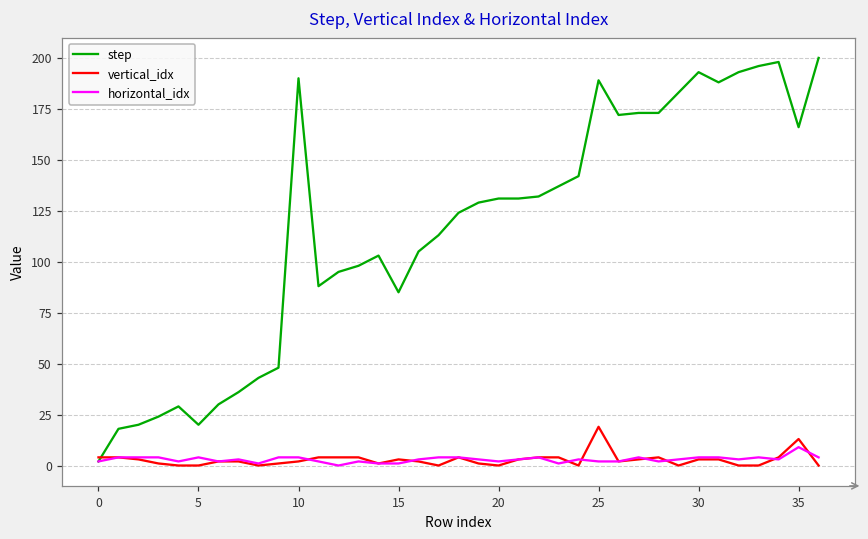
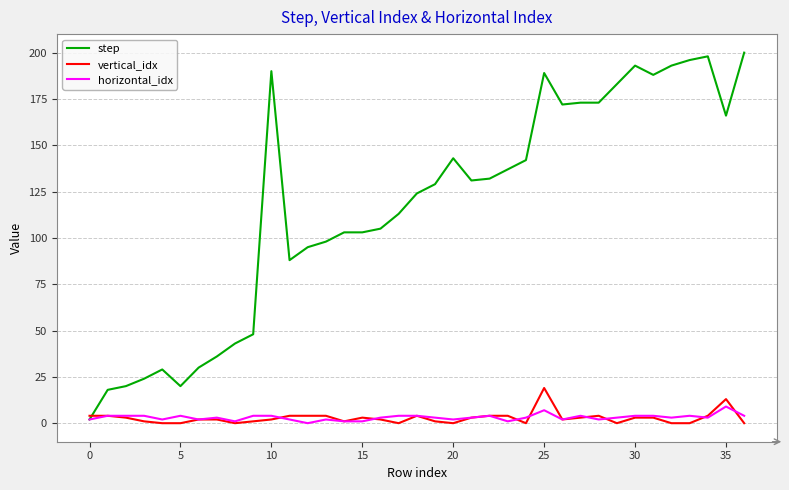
step, 15: 85 -> 103
step, 20: 131 -> 143
horizontal_idx, 25: 2 -> 7
